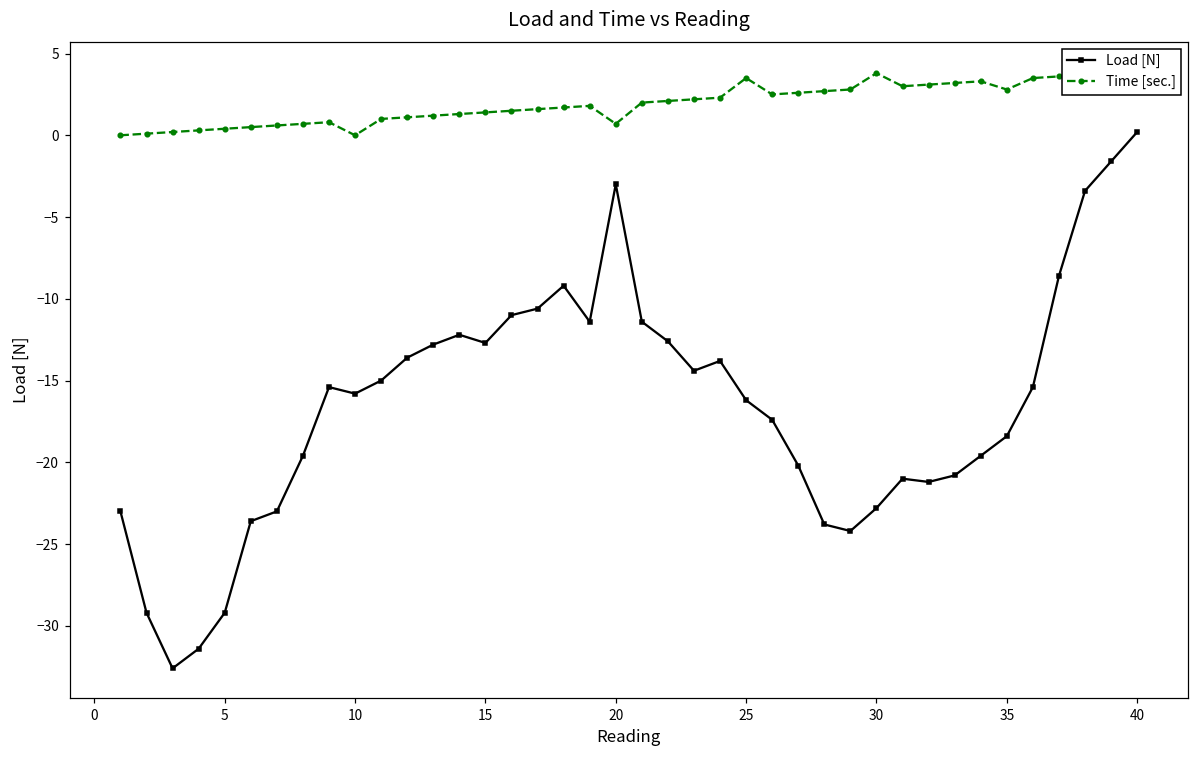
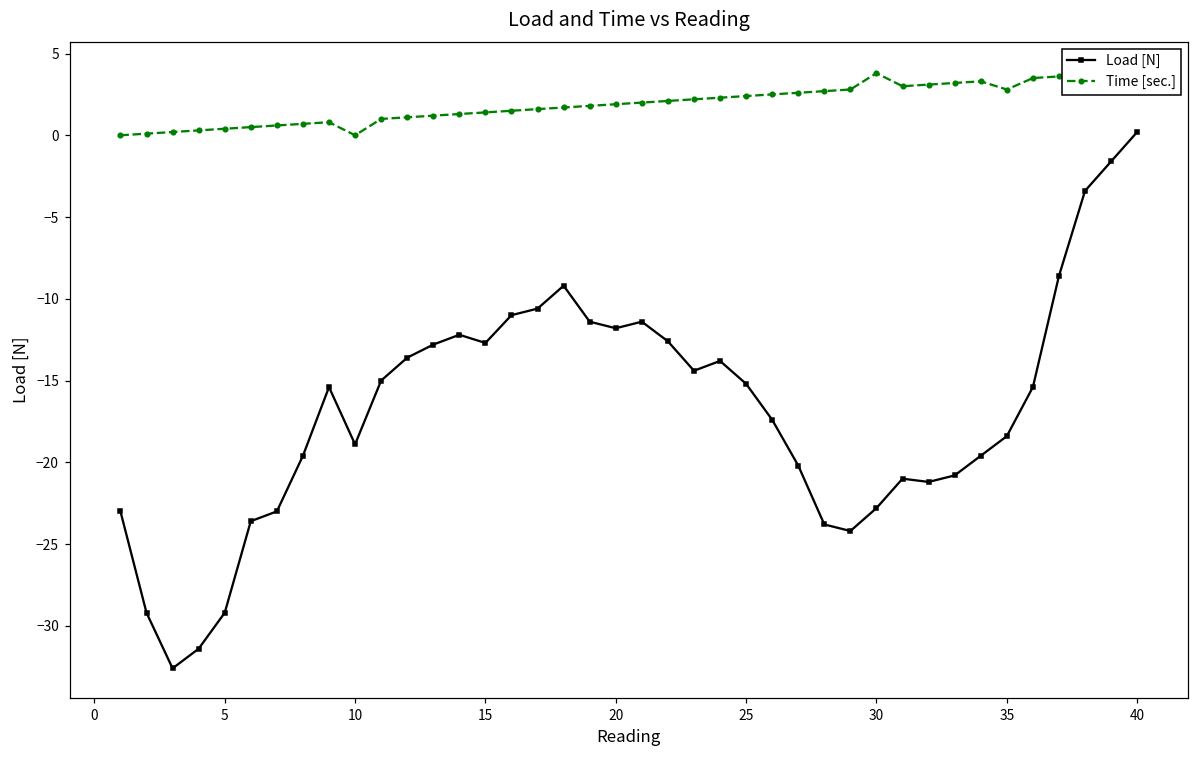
Load [N], 10: -15.8 -> -18.9
Load [N], 20: -3.0 -> -11.8
Time [sec.], 20: 0.7 -> 1.9
Load [N], 25: -16.2 -> -15.2
Time [sec.], 25: 3.5 -> 2.4
